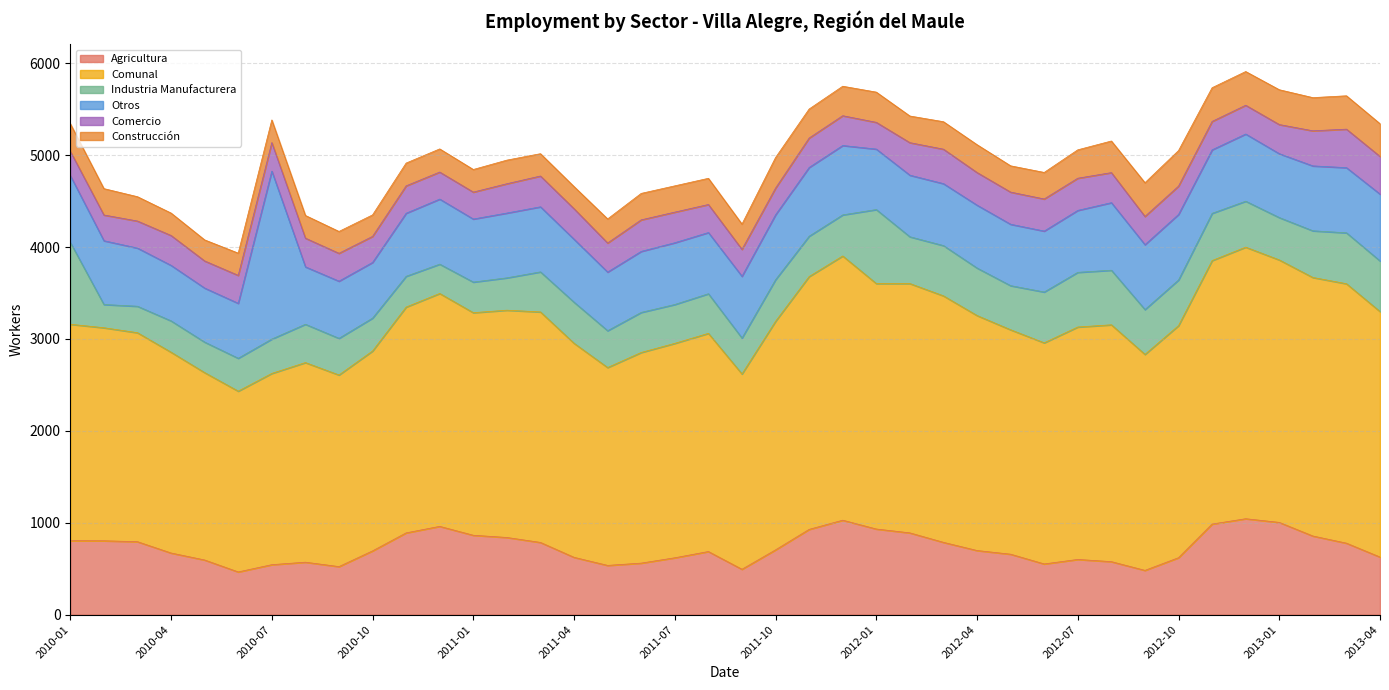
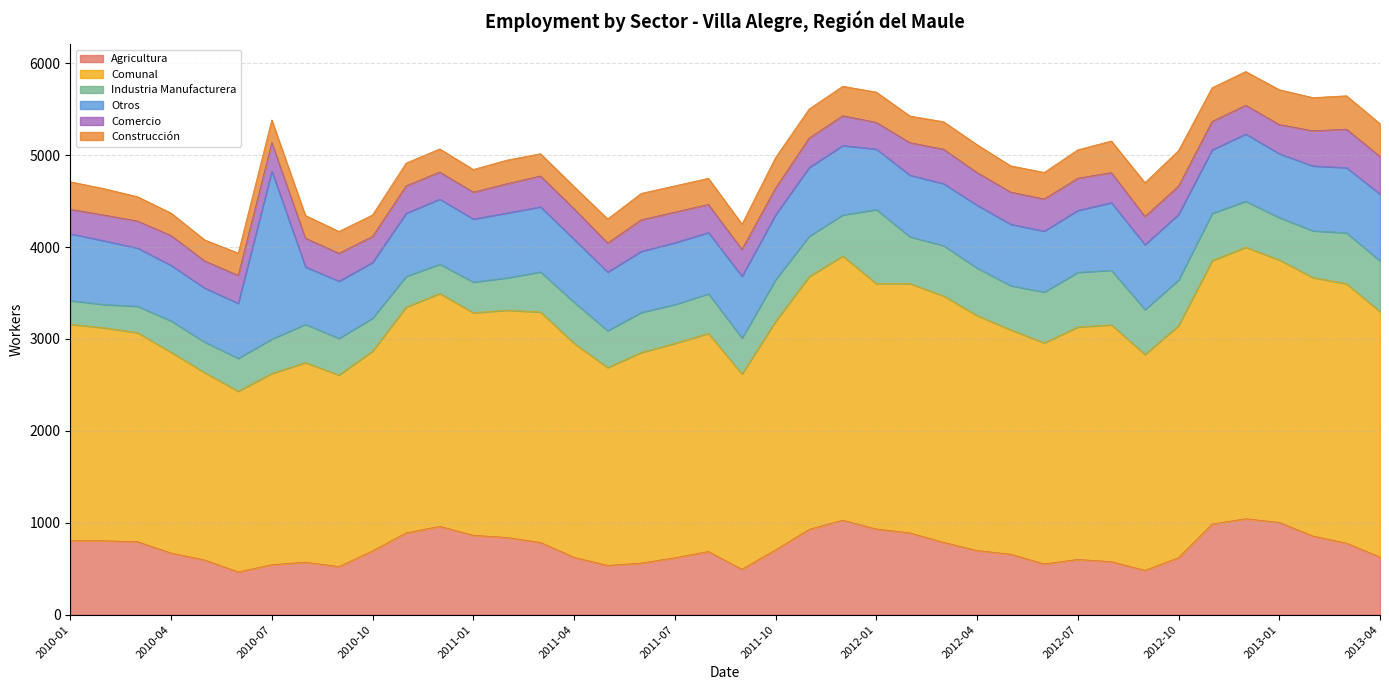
Industria Manufacturera, 2010-01: 900 -> 300
